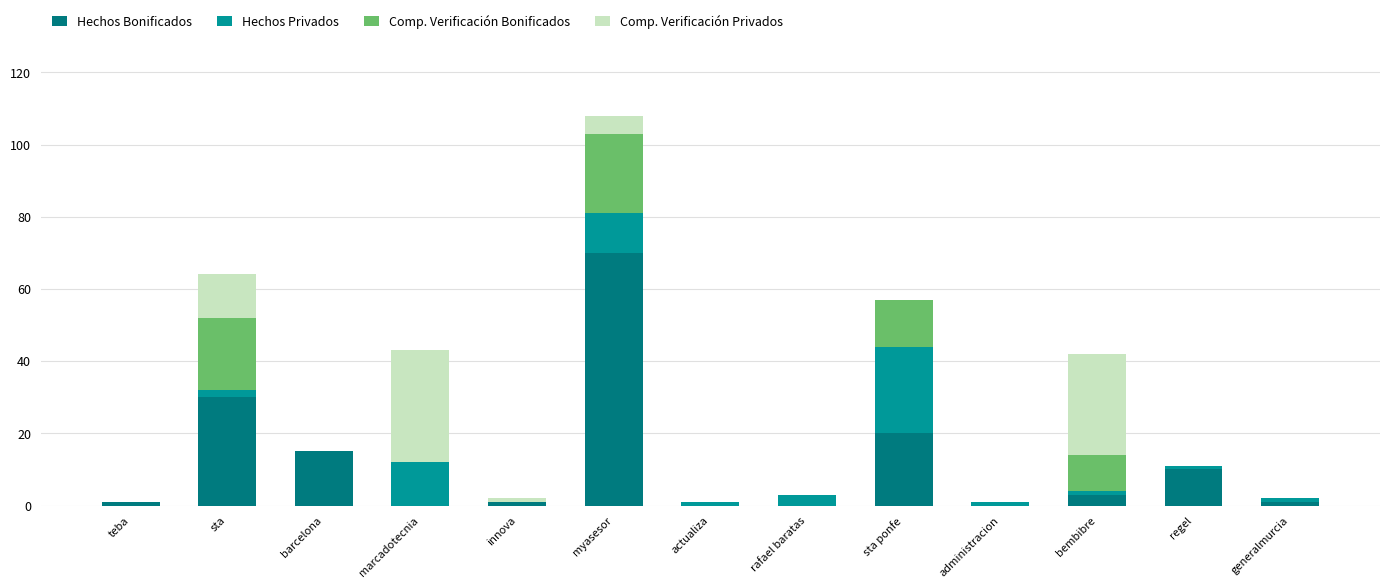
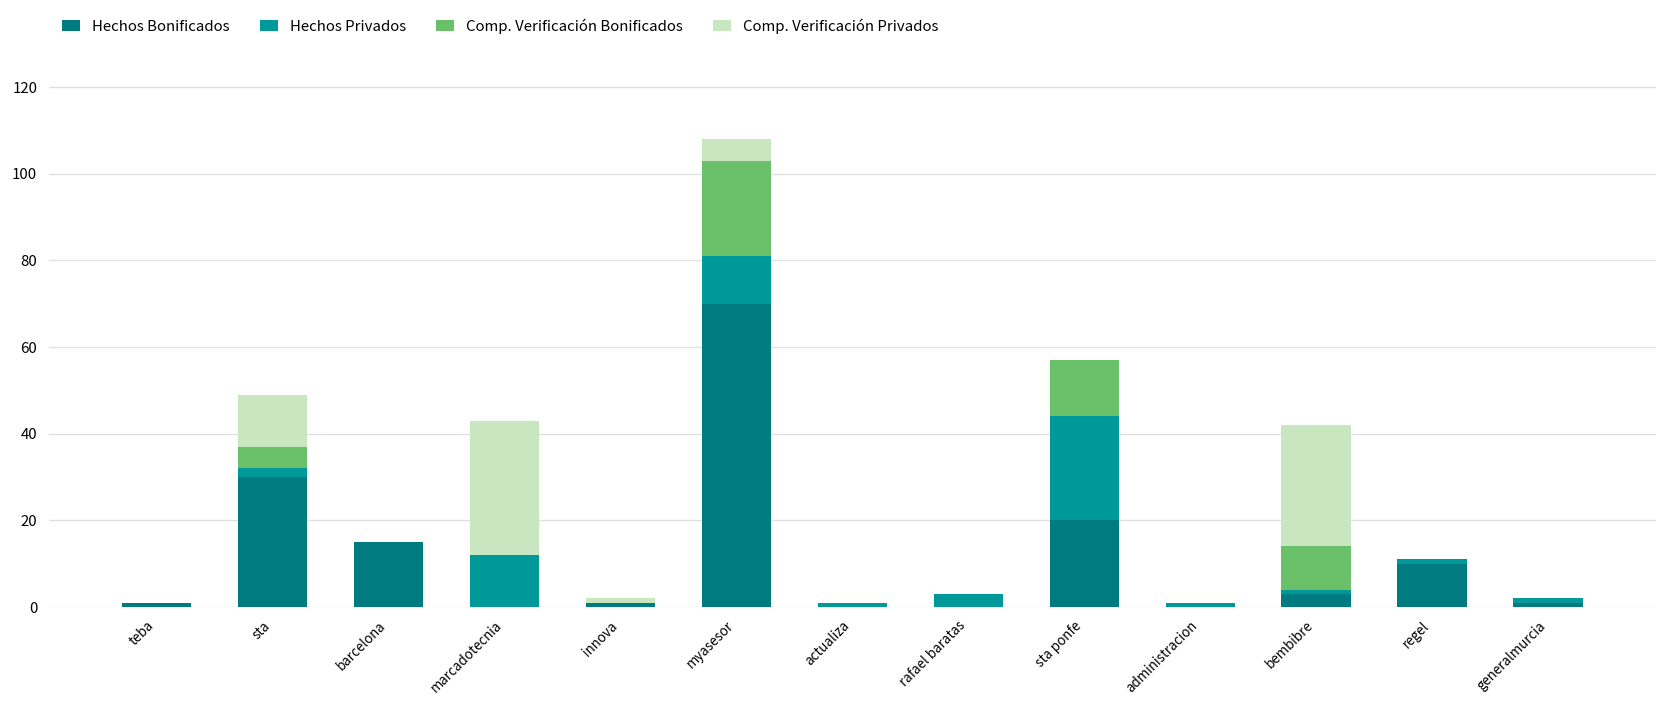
Comp. Verificación Bonificados, sta: 20 -> 5
